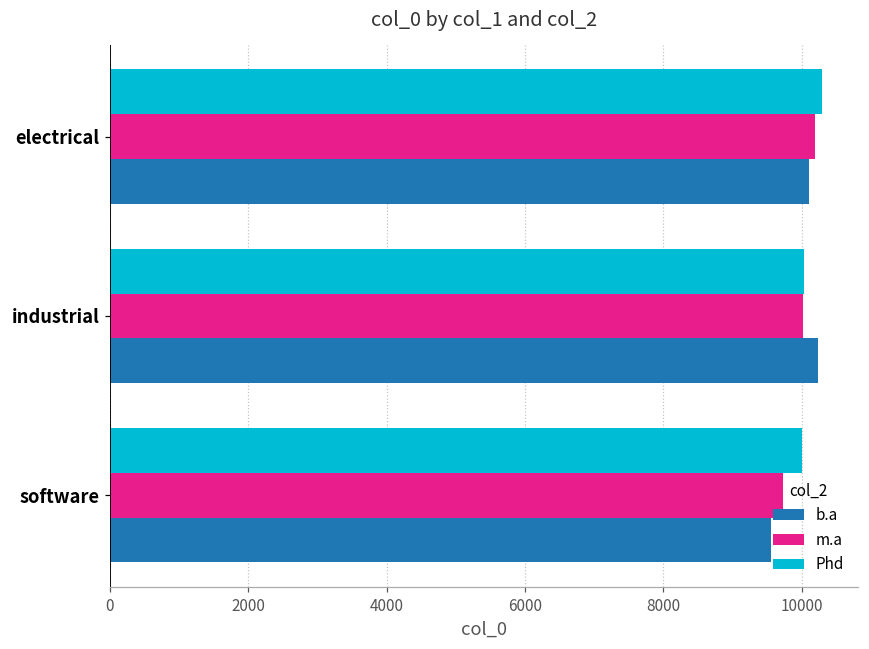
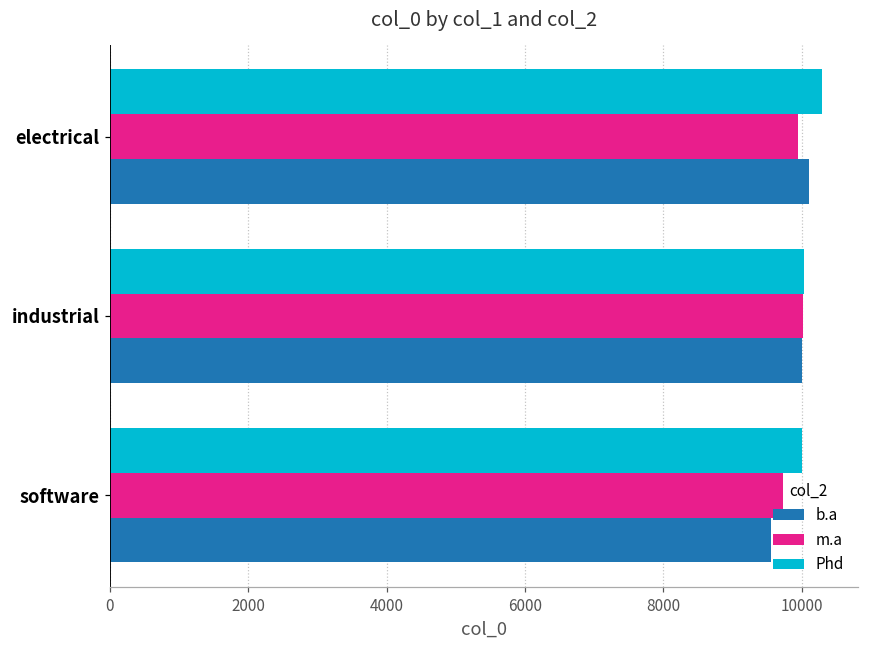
m.a, electrical: 10200 -> 10000
b.a, industrial: 10200 -> 10000
